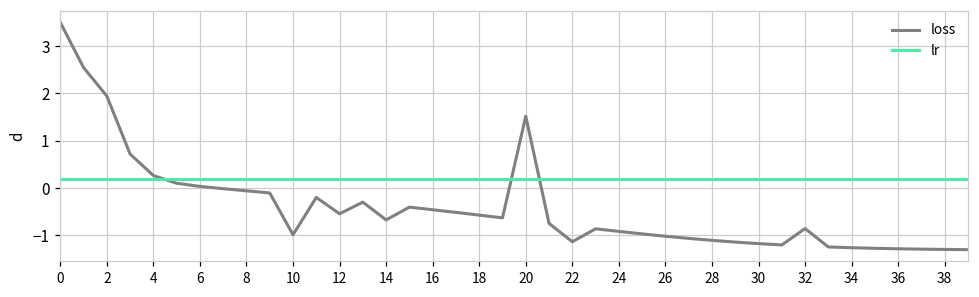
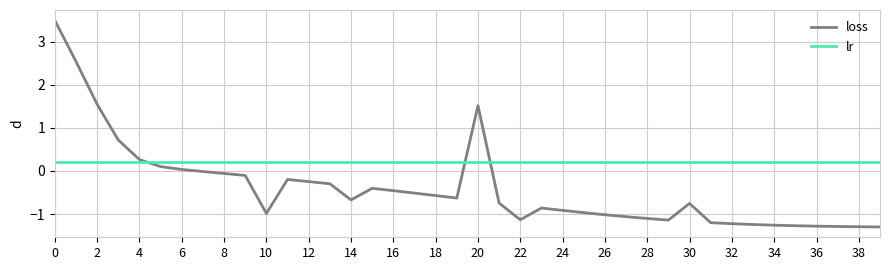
loss, 2: 1.9 -> 1.6
loss, 12: -0.5 -> -0.2
loss, 30: -1.2 -> -0.8
loss, 32: -0.9 -> -1.2
